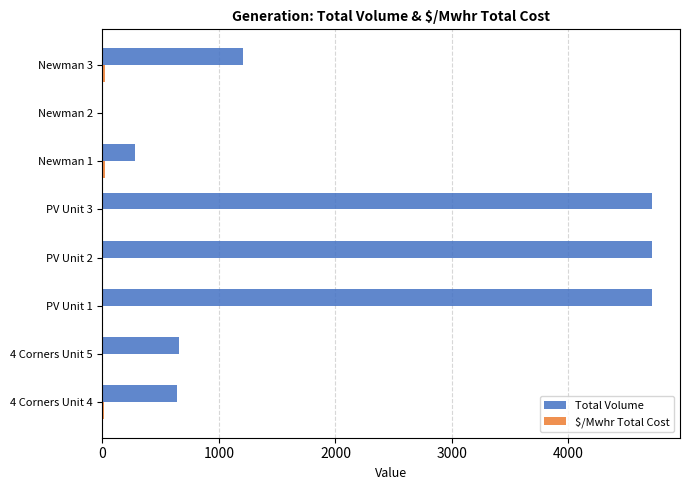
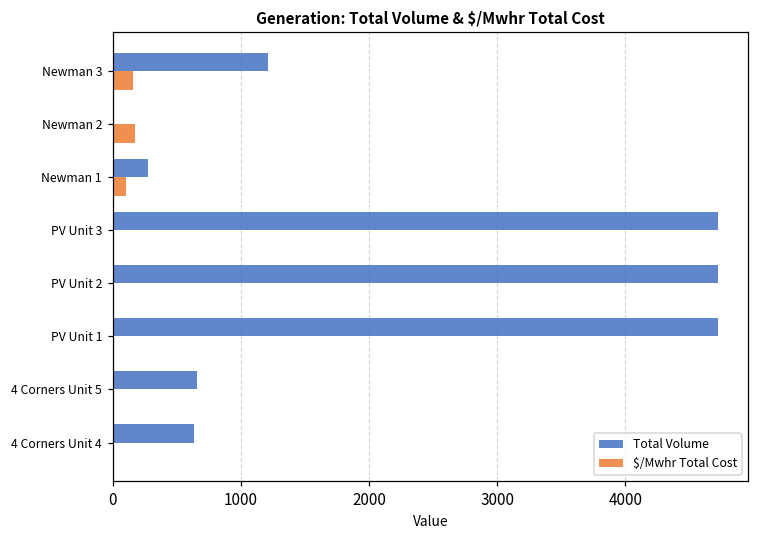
$/Mwhr Total Cost, Newman 3: 20 -> 160
$/Mwhr Total Cost, Newman 2: 0 -> 170
$/Mwhr Total Cost, Newman 1: 20 -> 100
